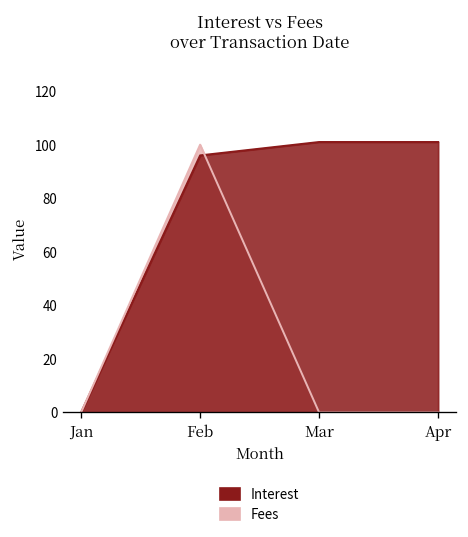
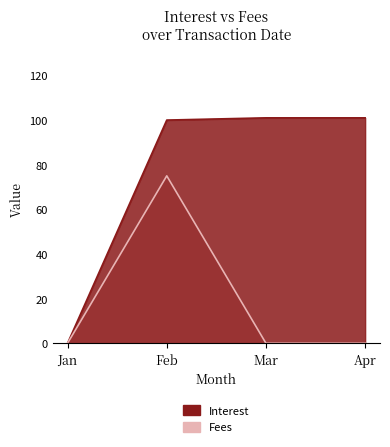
Fees, Feb: 100 -> 75
Interest, Feb: 96 -> 100
